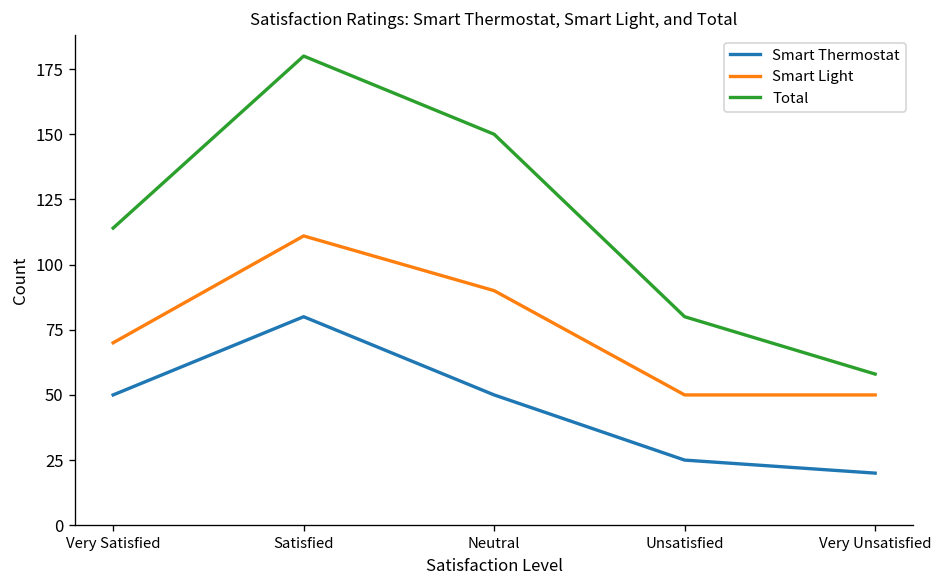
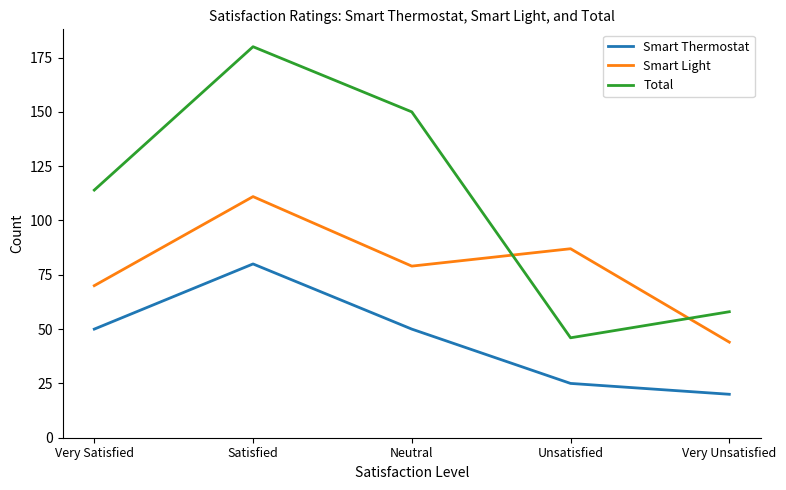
Smart Light, Neutral: 90 -> 79
Smart Light, Unsatisfied: 50 -> 87
Total, Unsatisfied: 80 -> 46
Smart Light, Very Unsatisfied: 50 -> 44
